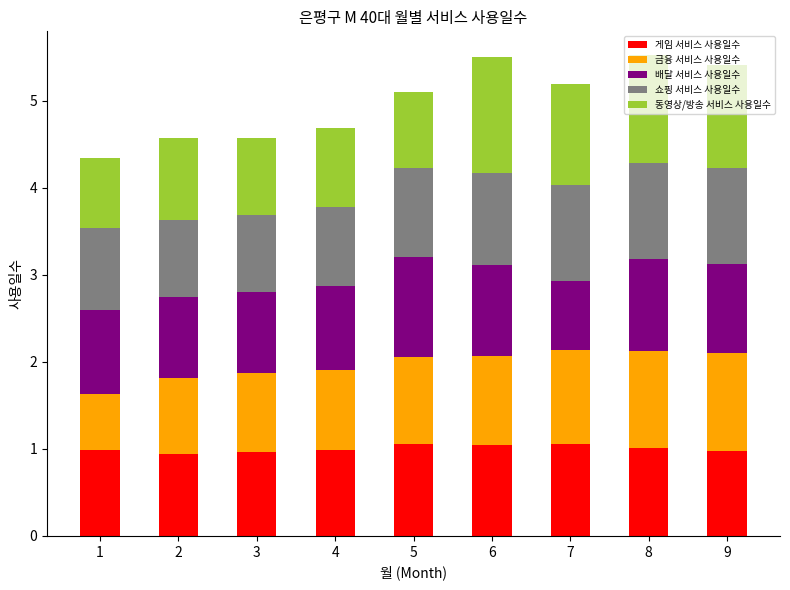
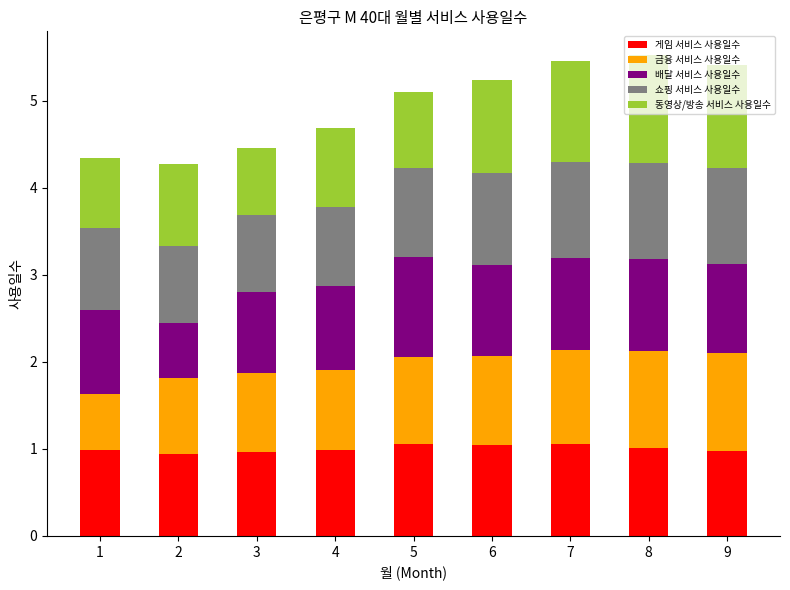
배달 서비스 사용일수, 2: 0.9 -> 0.6
동영상/방송 서비스 사용일수, 3: 0.9 -> 0.8
동영상/방송 서비스 사용일수, 6: 1.3 -> 1.1
배달 서비스 사용일수, 7: 0.8 -> 1.1
